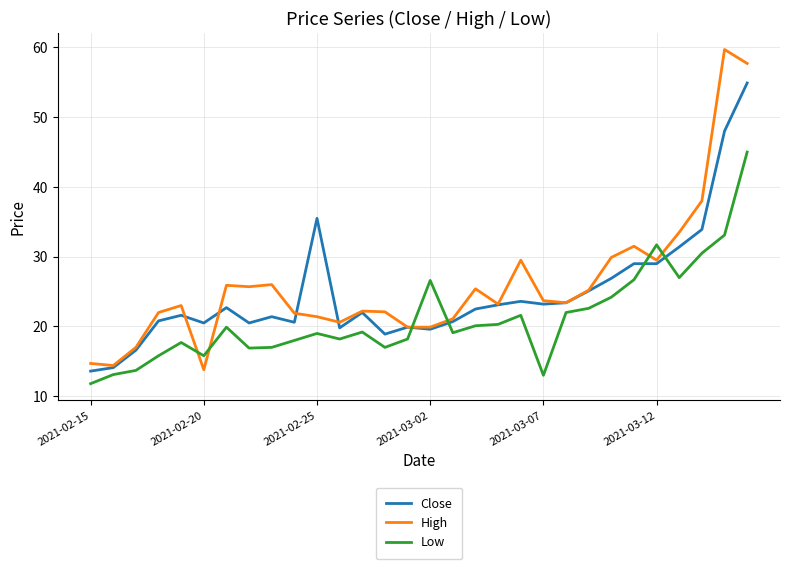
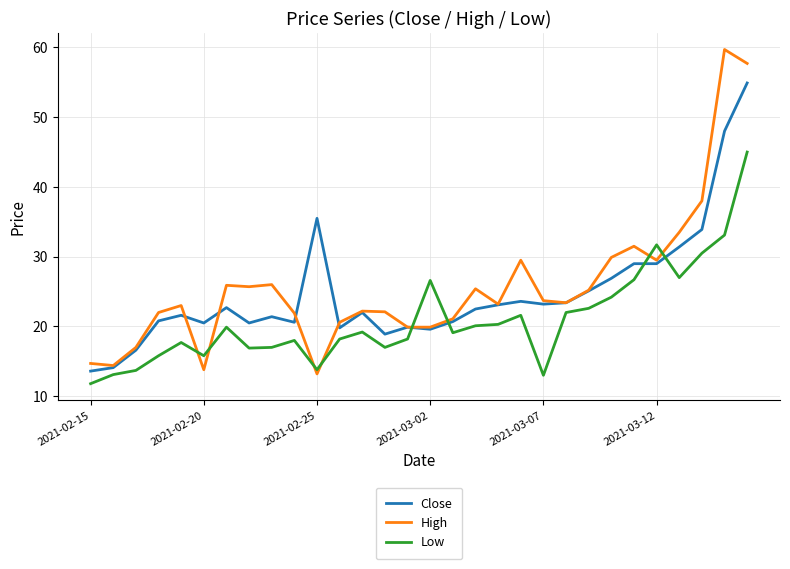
High, 2021-02-25: 21 -> 13
Low, 2021-02-25: 19 -> 14
